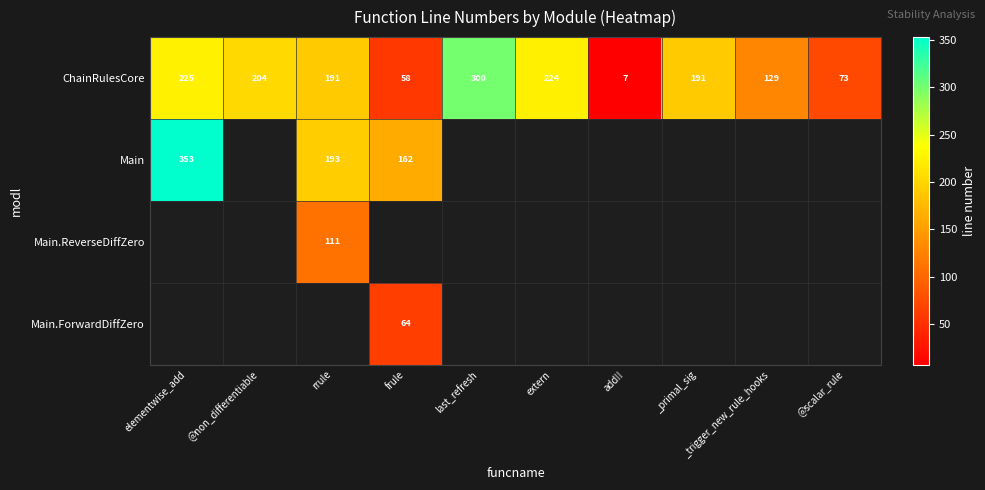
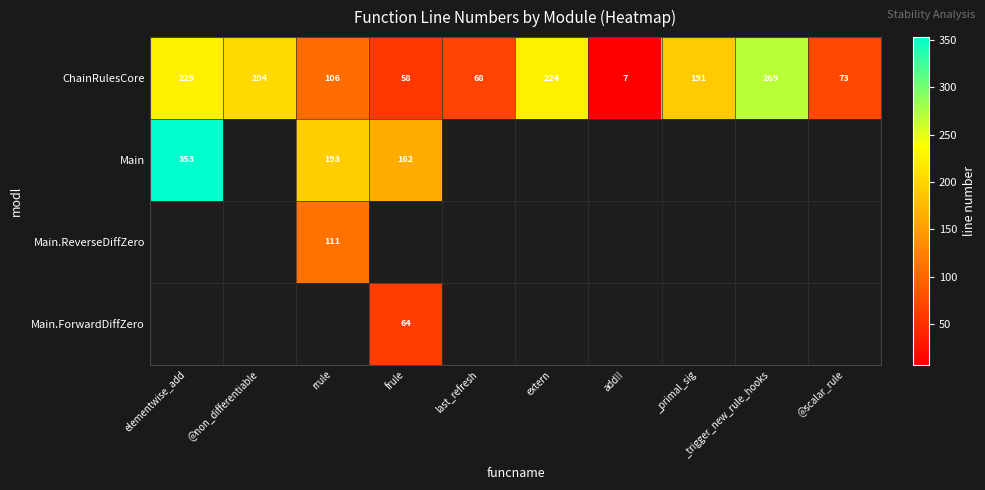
ChainRulesCore, rrule: 191 -> 106
ChainRulesCore, last_refresh: 300 -> 68
ChainRulesCore, _trigger_new_rule_hooks: 129 -> 269
